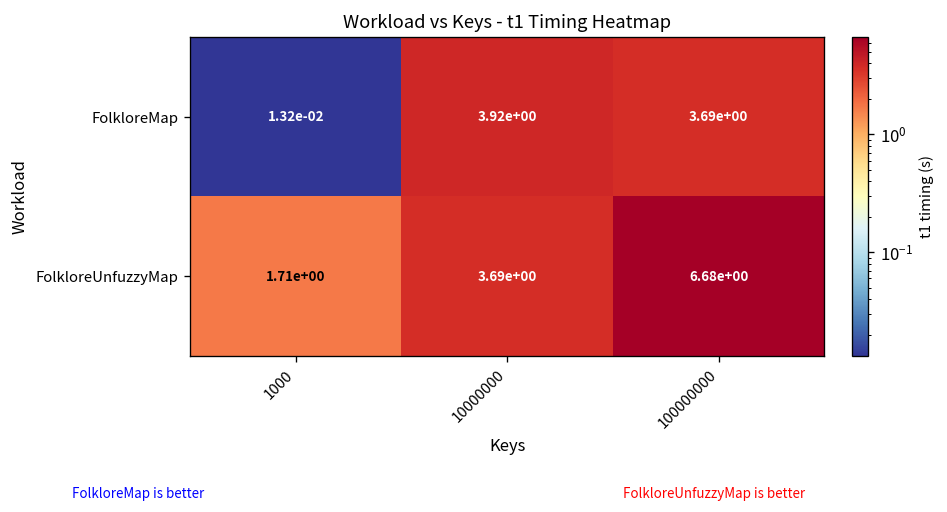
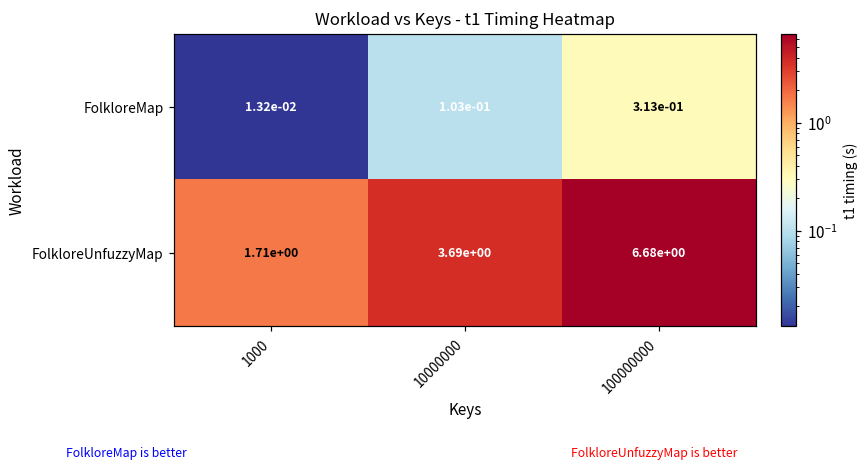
FolkloreMap, 10000000: 3.92e+00 -> 1.03e-01
FolkloreMap, 100000000: 3.69e+00 -> 3.13e-01
